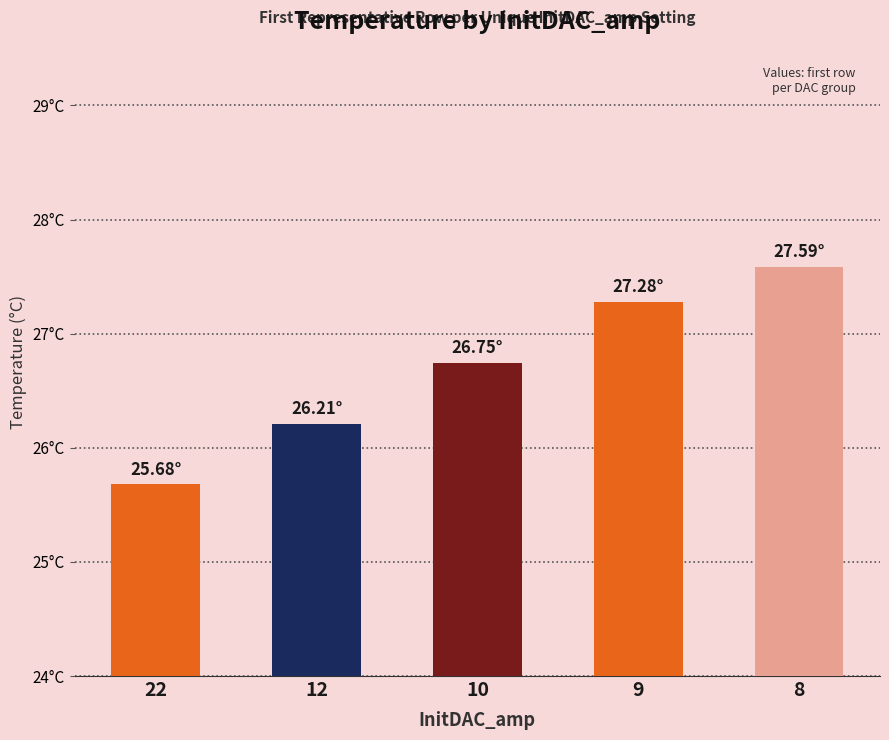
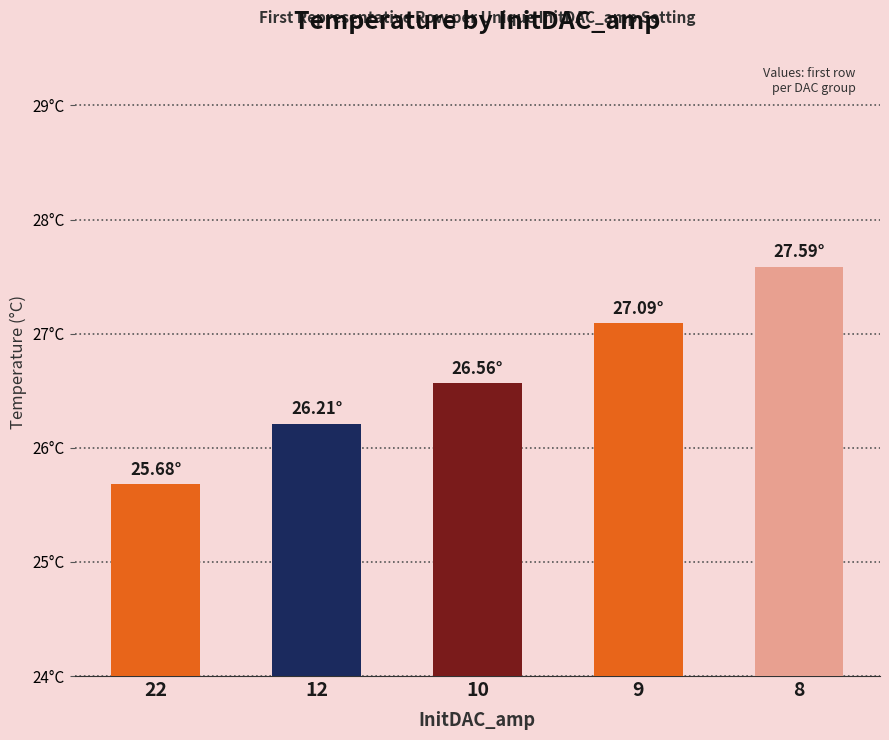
10: 26.75° -> 26.56°
9: 27.28° -> 27.09°
